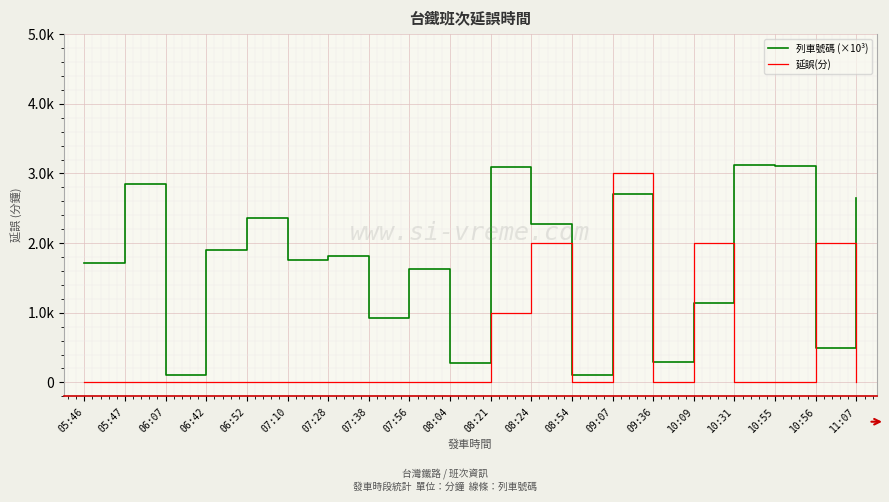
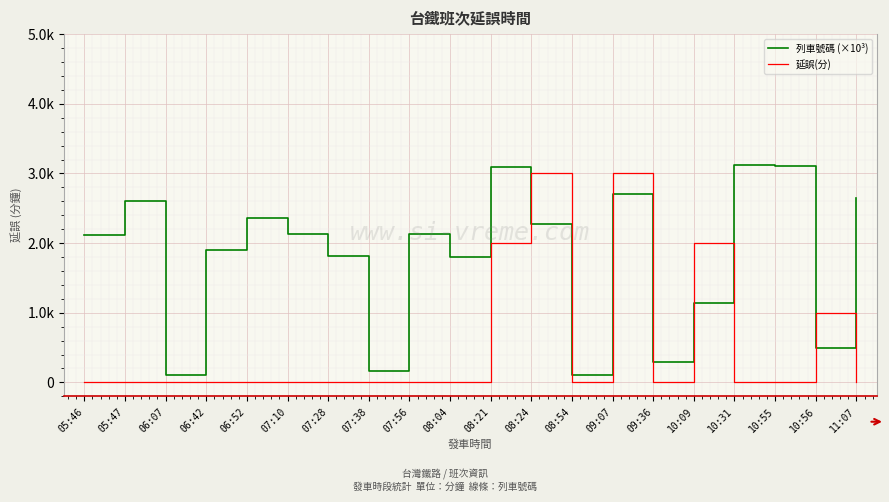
列車號碼 (×10³), 05:46: 1700 -> 2100
列車號碼 (×10³), 05:47: 2900 -> 2600
列車號碼 (×10³), 07:10: 1800 -> 2100
列車號碼 (×10³), 07:38: 900 -> 200
列車號碼 (×10³), 07:56: 1600 -> 2100
列車號碼 (×10³), 08:04: 300 -> 1800
延誤(分), 08:21: 1000 -> 2000
延誤(分), 08:24: 2000 -> 3000
延誤(分), 10:56: 2000 -> 1000
